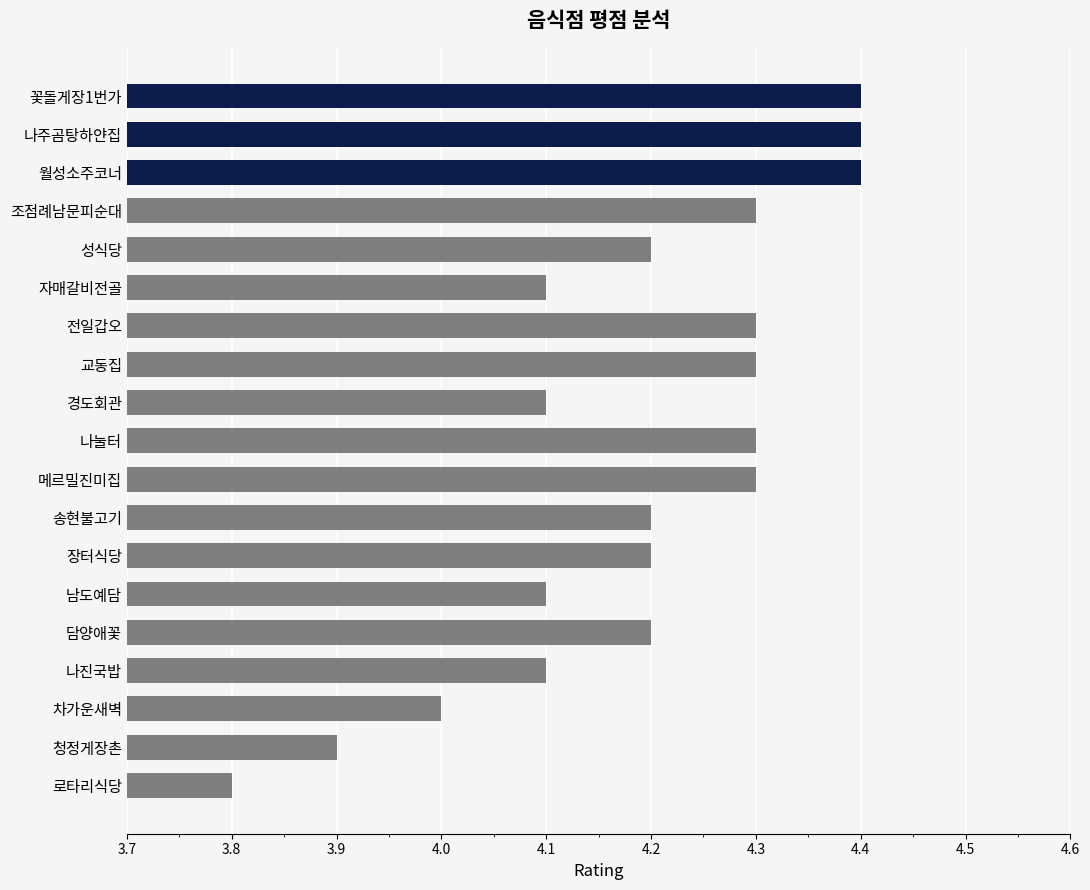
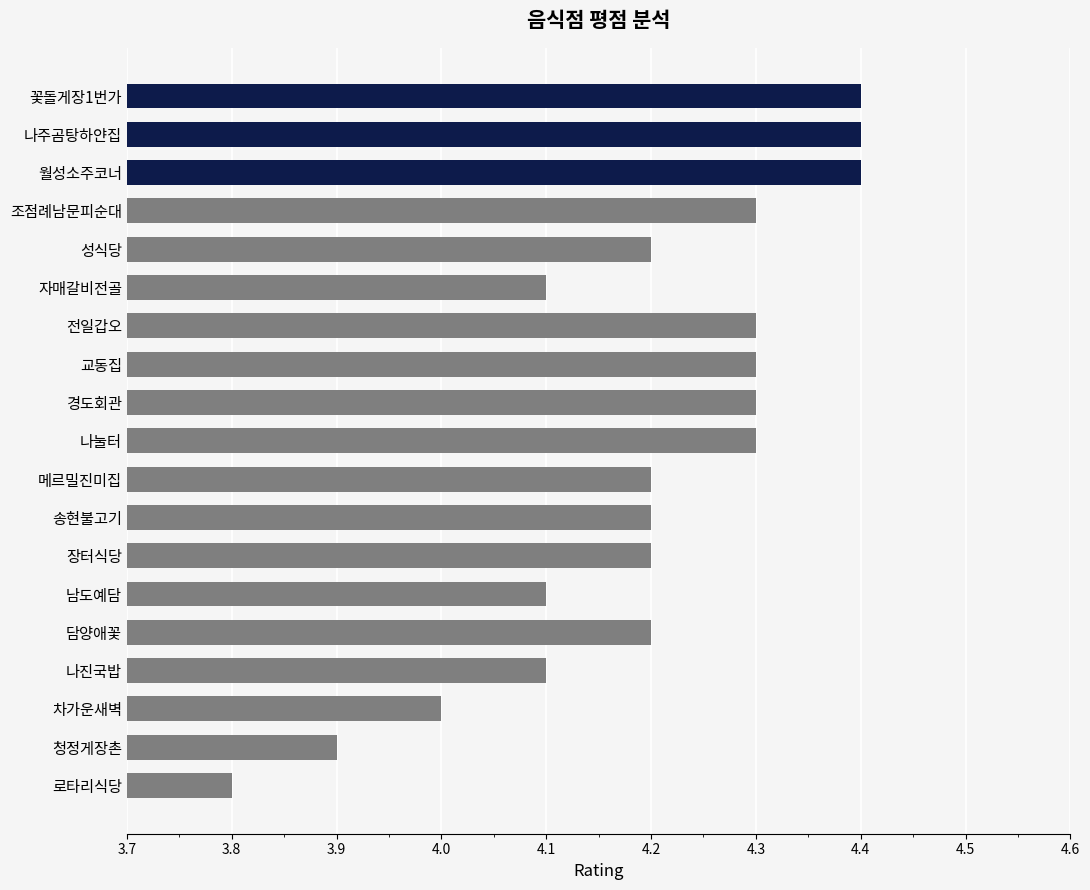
경도회관: 4.1 -> 4.3
메르밀진미집: 4.3 -> 4.2
